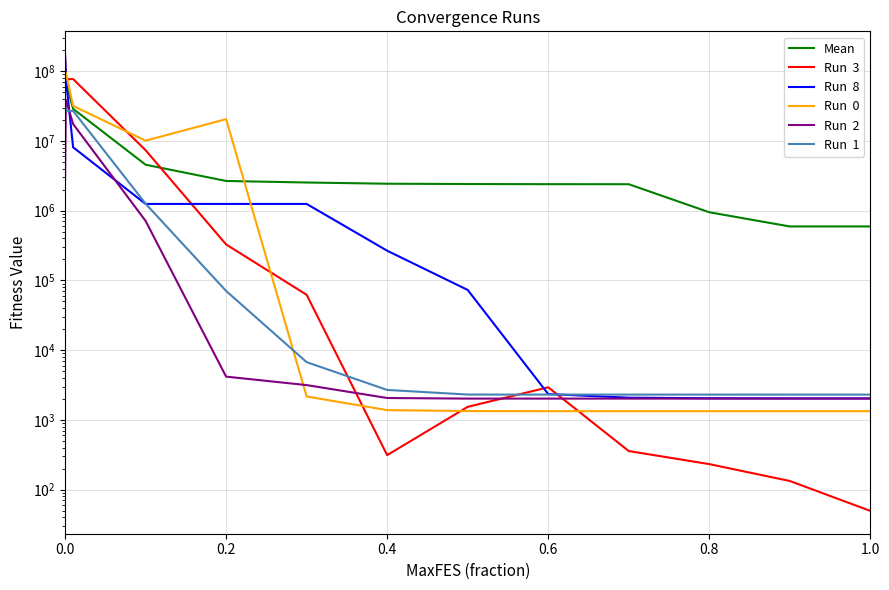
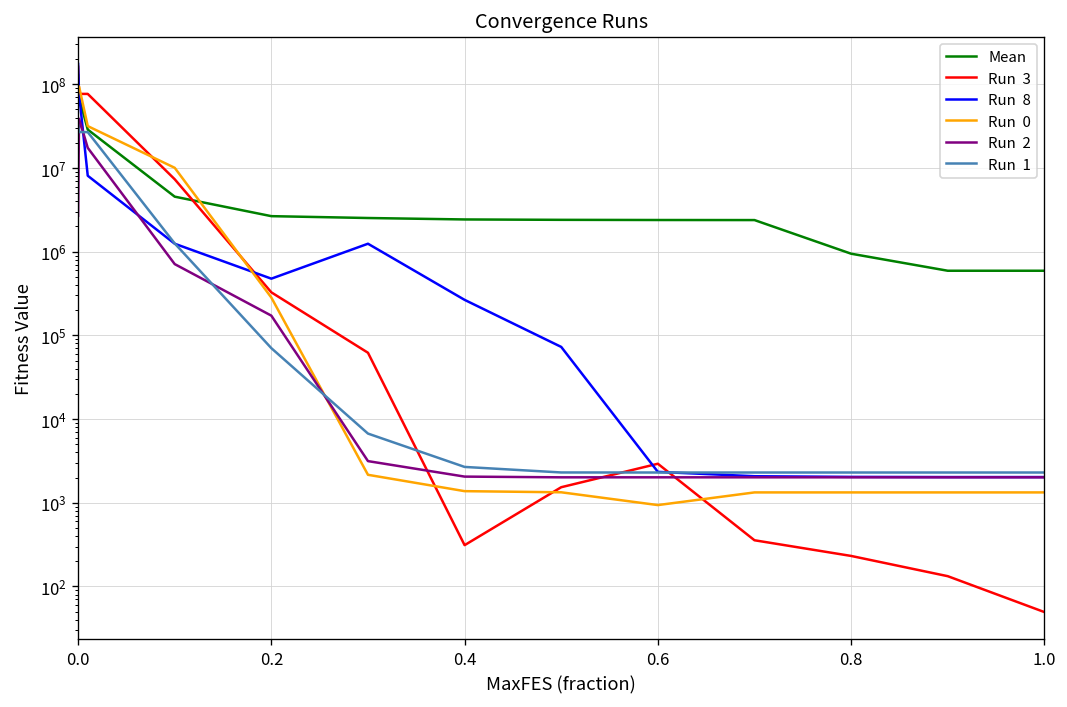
Run 8, 0.2: 1200000 -> 500000
Run 0, 0.2: 20000000 -> 280000
Run 2, 0.2: 4000 -> 170000
Run 0, 0.6: 1300 -> 900
